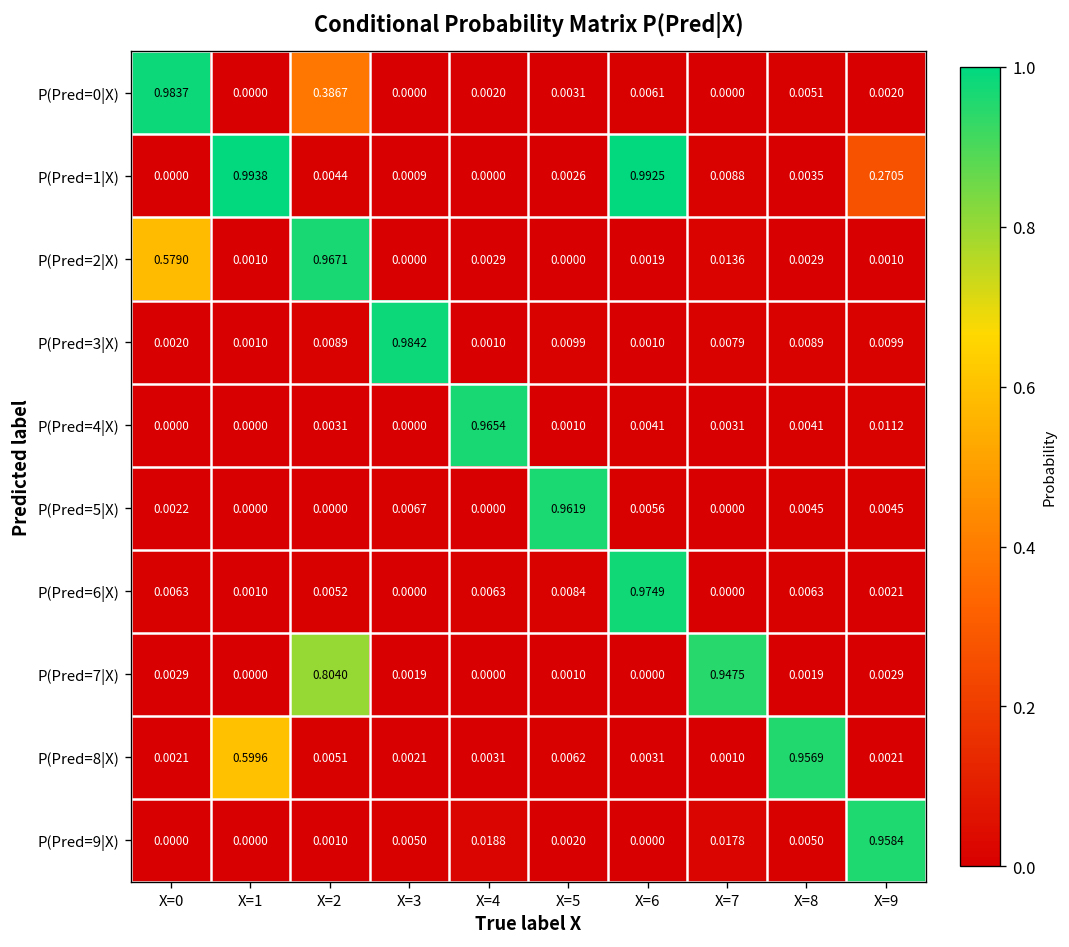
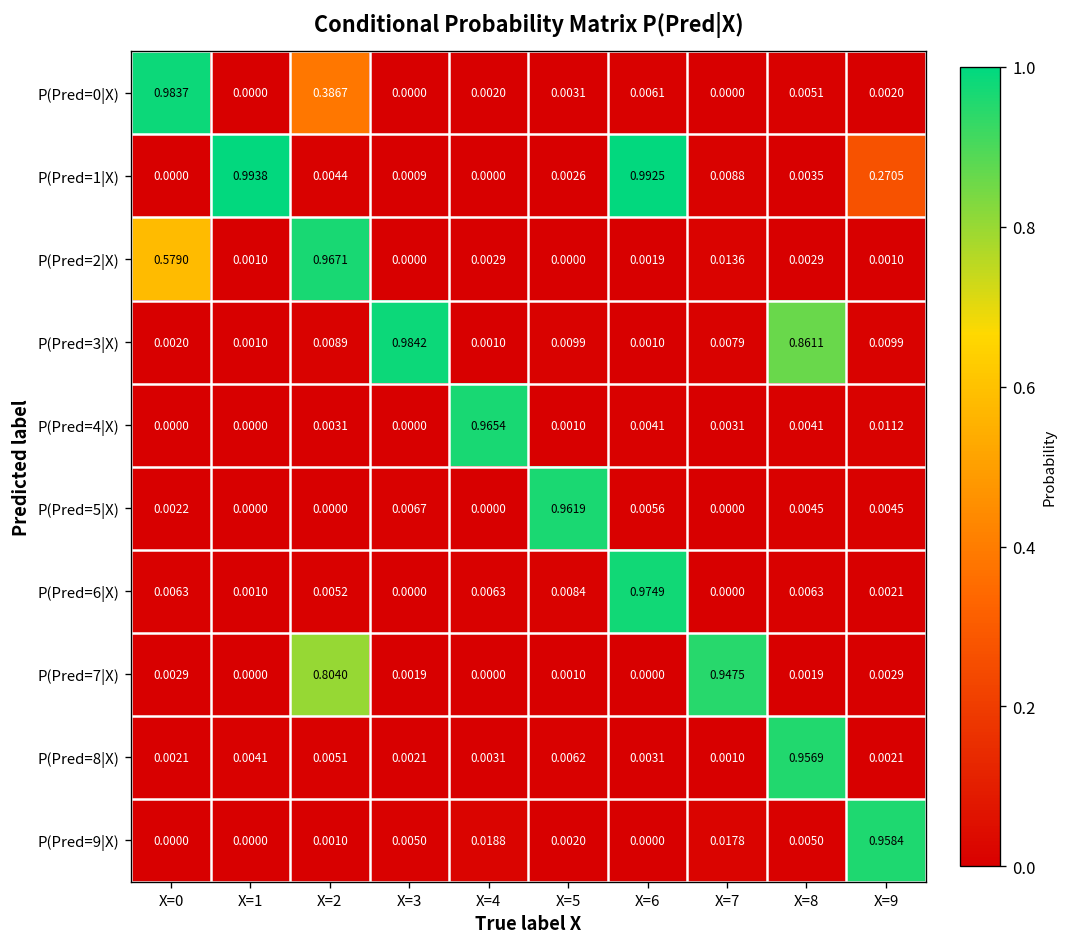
P(Pred=3|X), X=8: 0.0089 -> 0.8611
P(Pred=8|X), X=1: 0.5996 -> 0.0041
